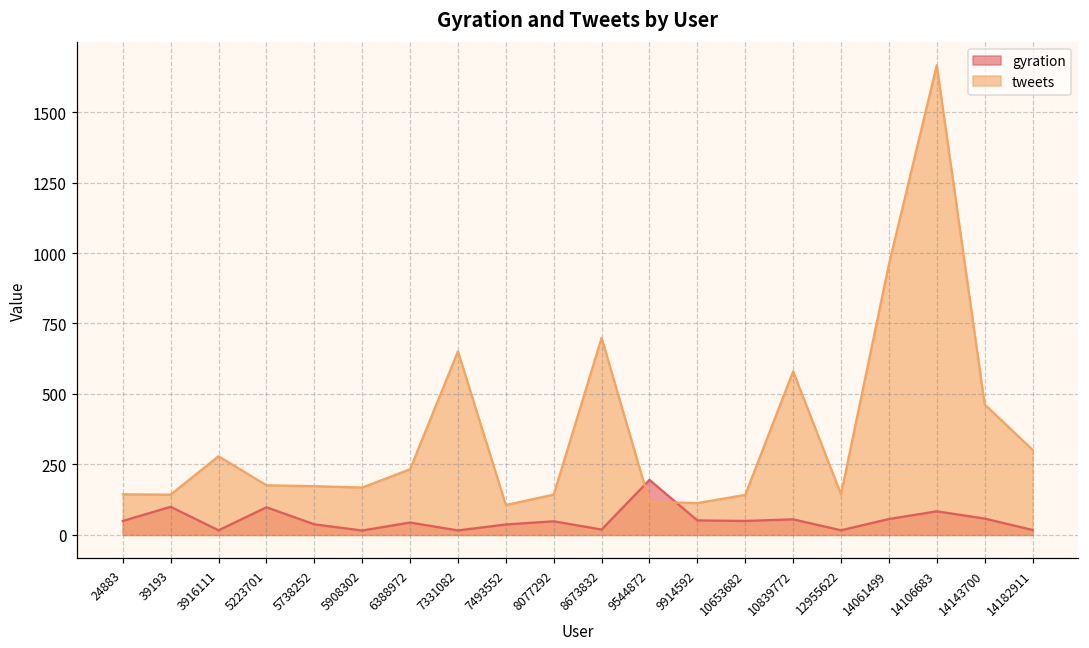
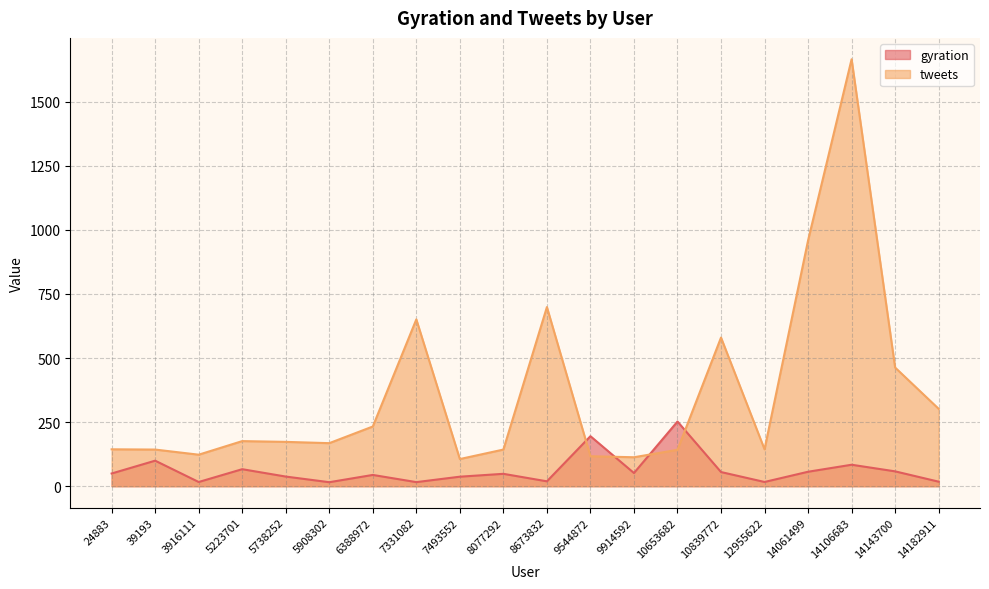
tweets, 3916111: 280 -> 120
gyration, 5223701: 100 -> 70
gyration, 10653682: 50 -> 250
